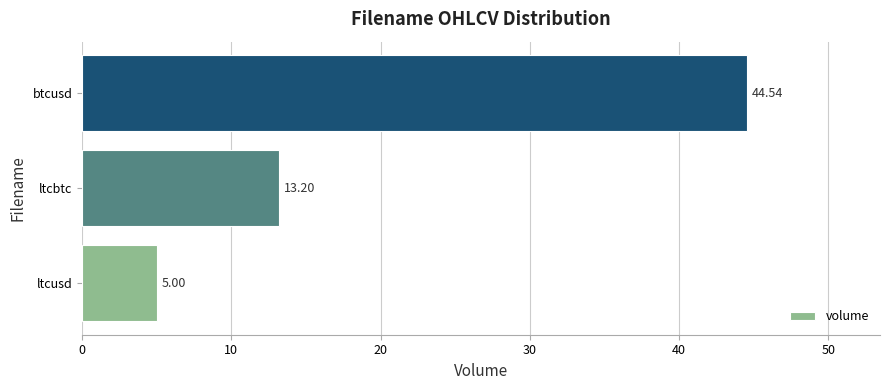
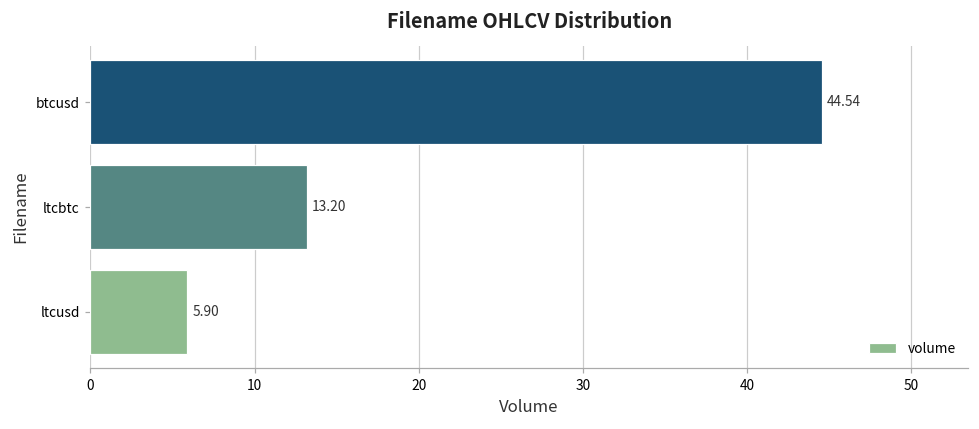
ltcusd: 5.00 -> 5.90
